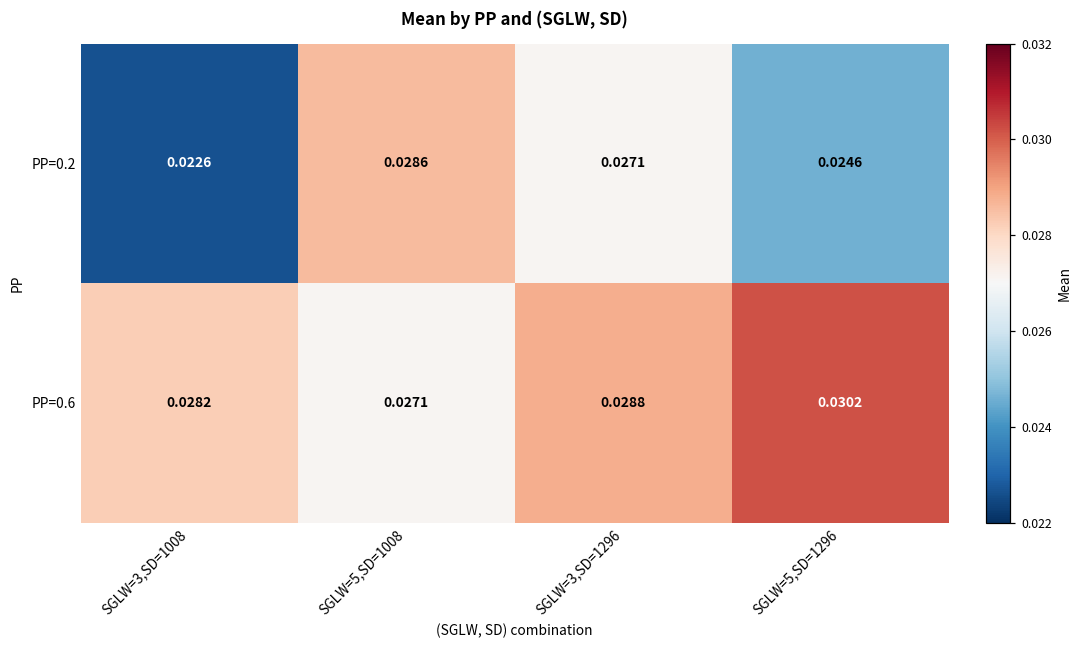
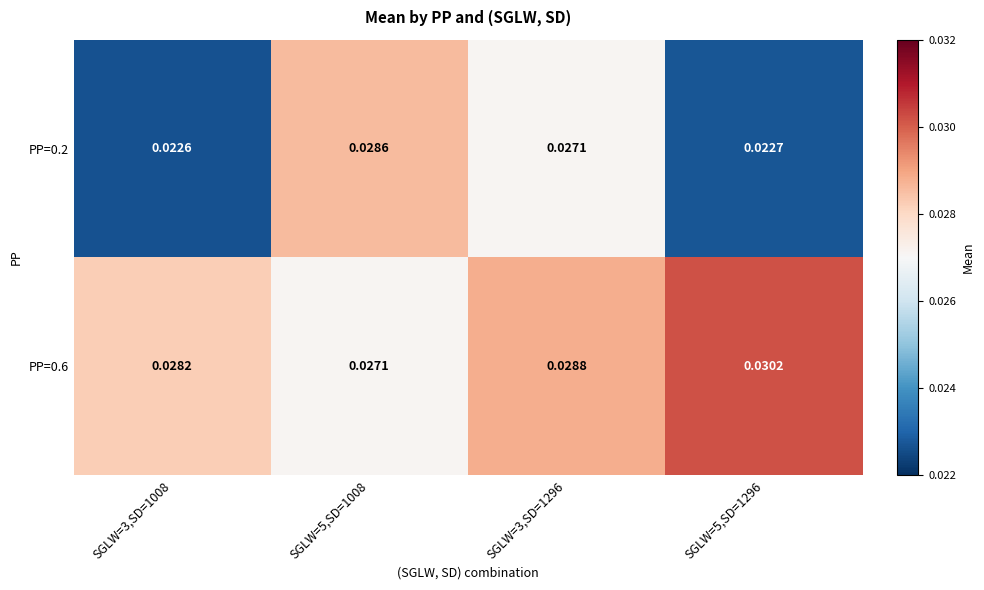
PP=0.2, SGLW=5,SD=1296: 0.0246 -> 0.0227
